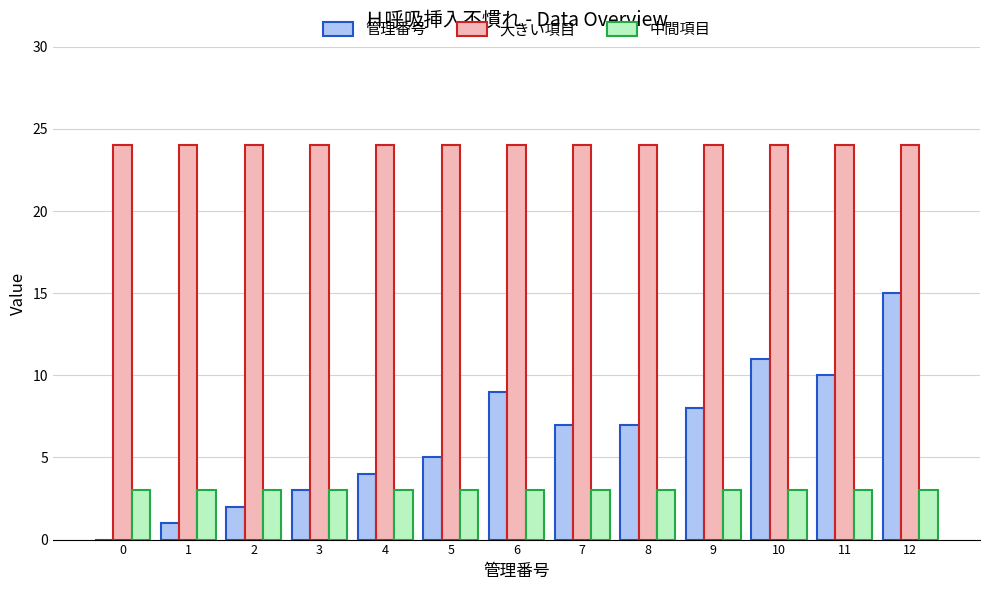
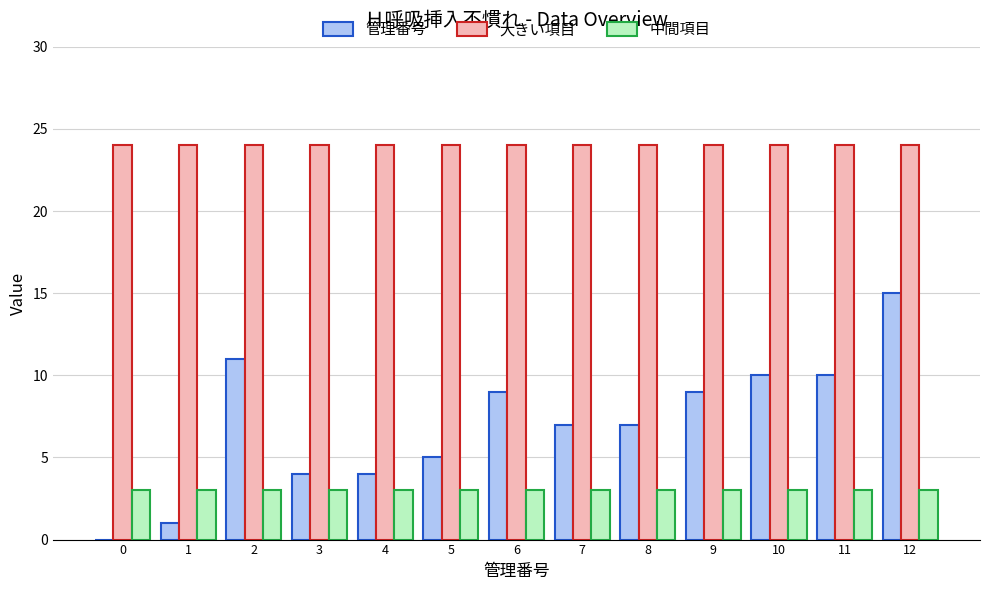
管理番号, 2: 2 -> 11
管理番号, 3: 3 -> 4
管理番号, 9: 8 -> 9
管理番号, 10: 11 -> 10
